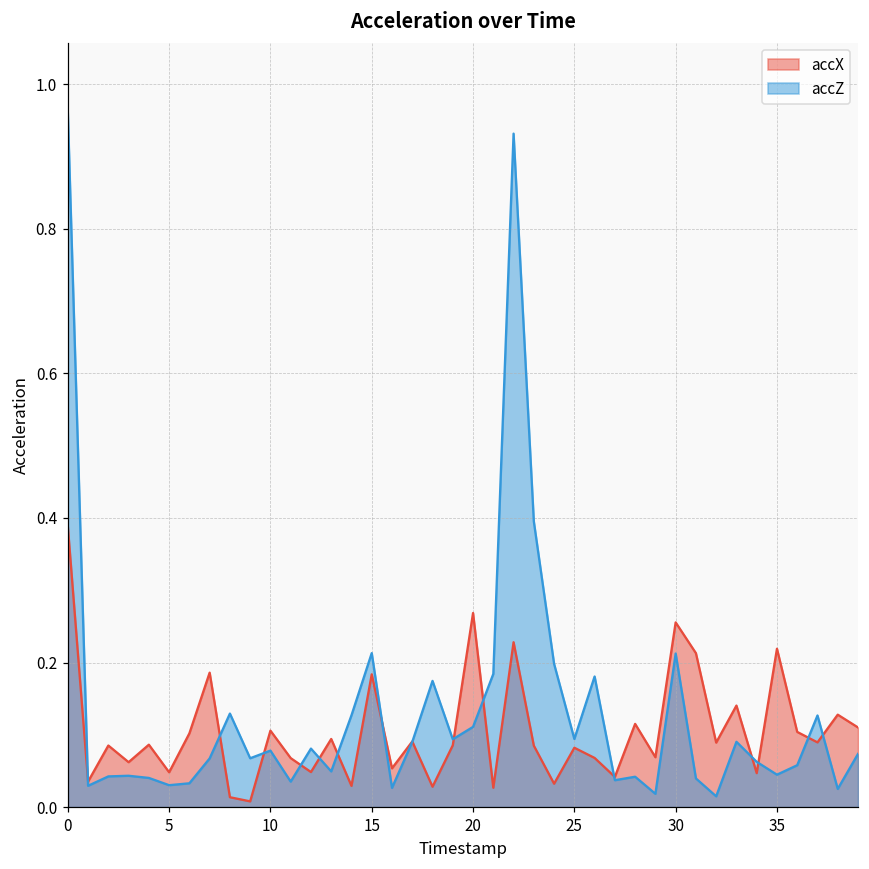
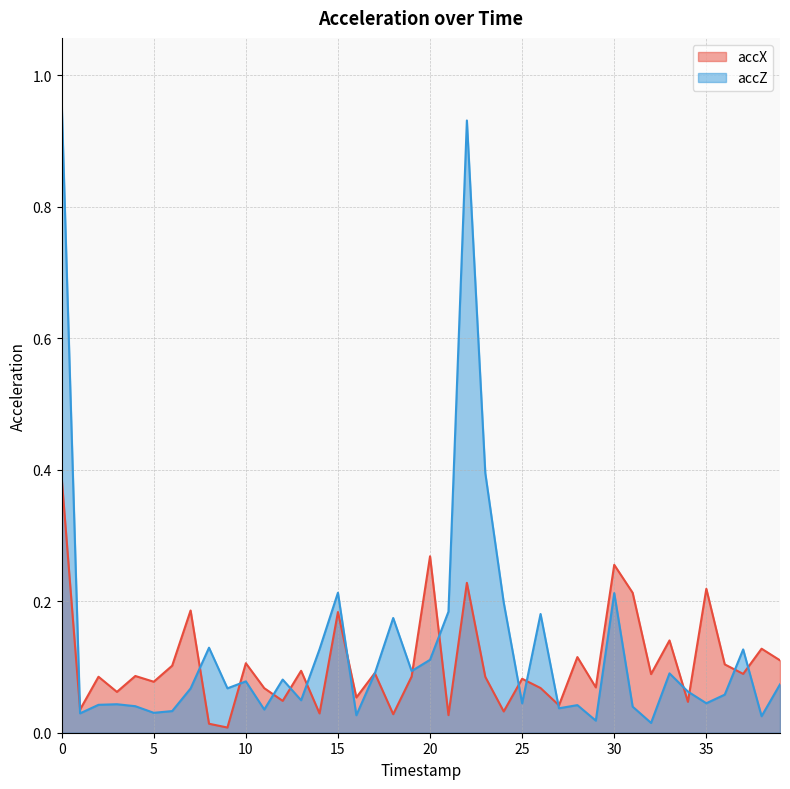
accX, 5: 0.05 -> 0.08
accZ, 25: 0.09 -> 0.04
